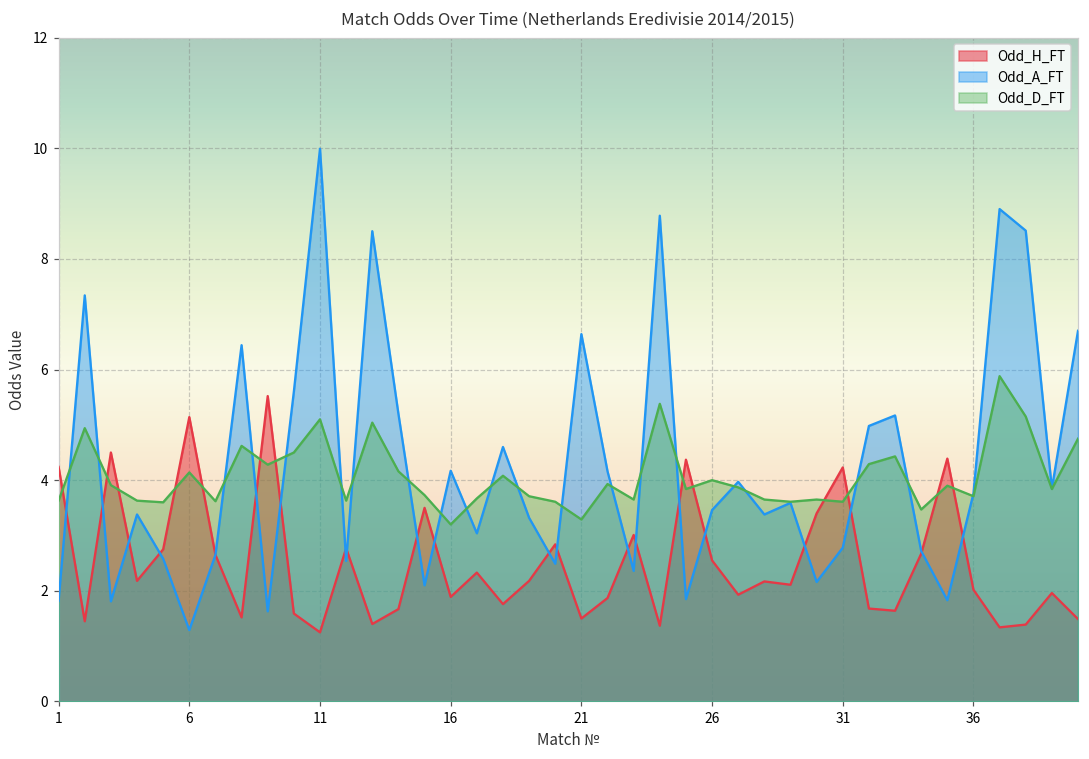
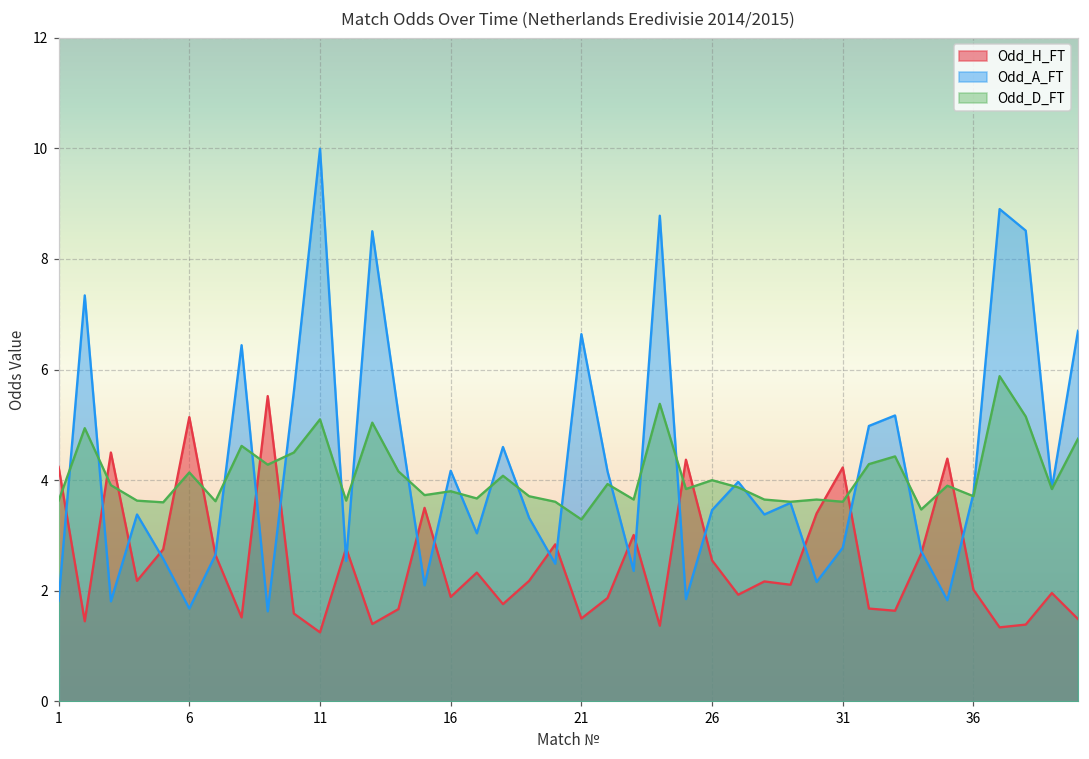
Odd_A_FT, 6: 1.3 -> 1.7
Odd_D_FT, 16: 3.2 -> 3.8
